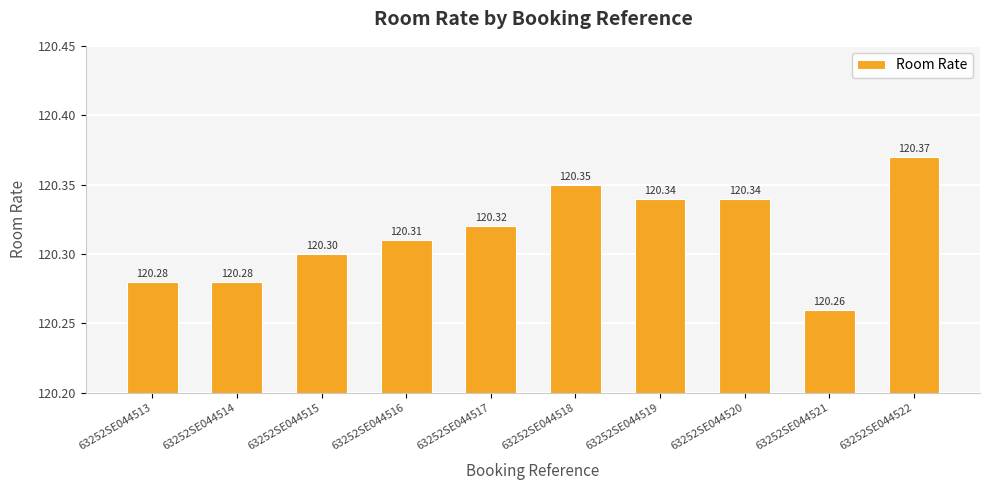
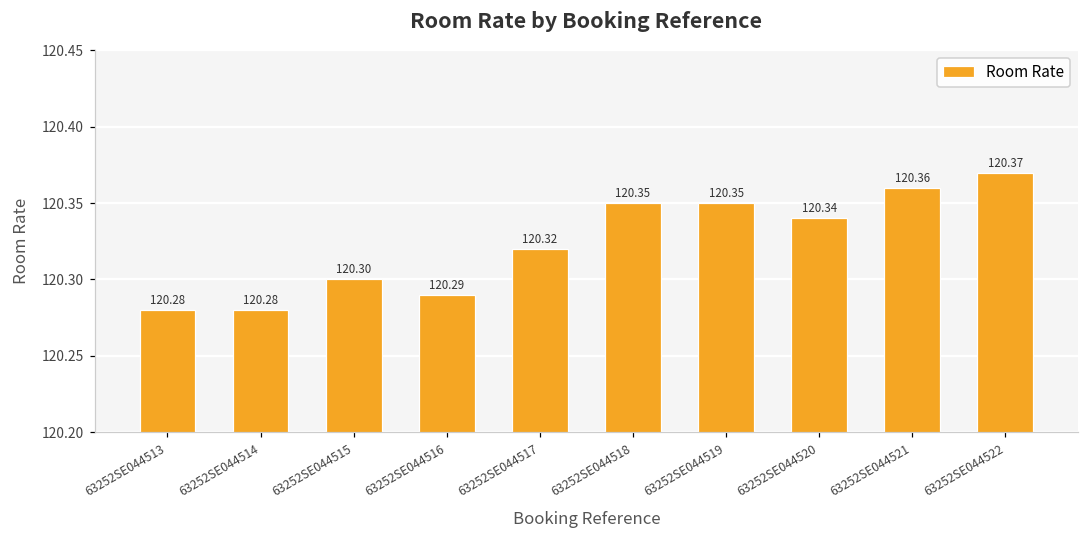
63252SE044516: 120.31 -> 120.29
63252SE044519: 120.34 -> 120.35
63252SE044521: 120.26 -> 120.36
